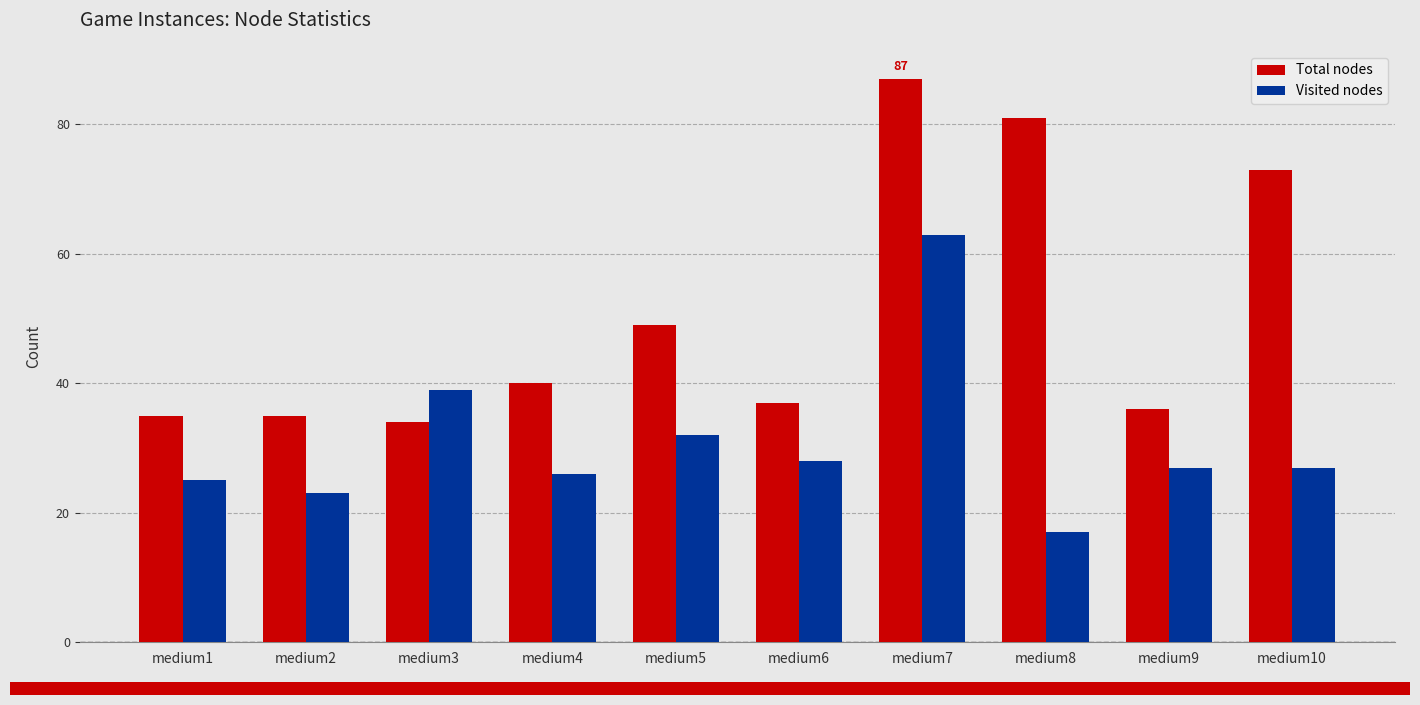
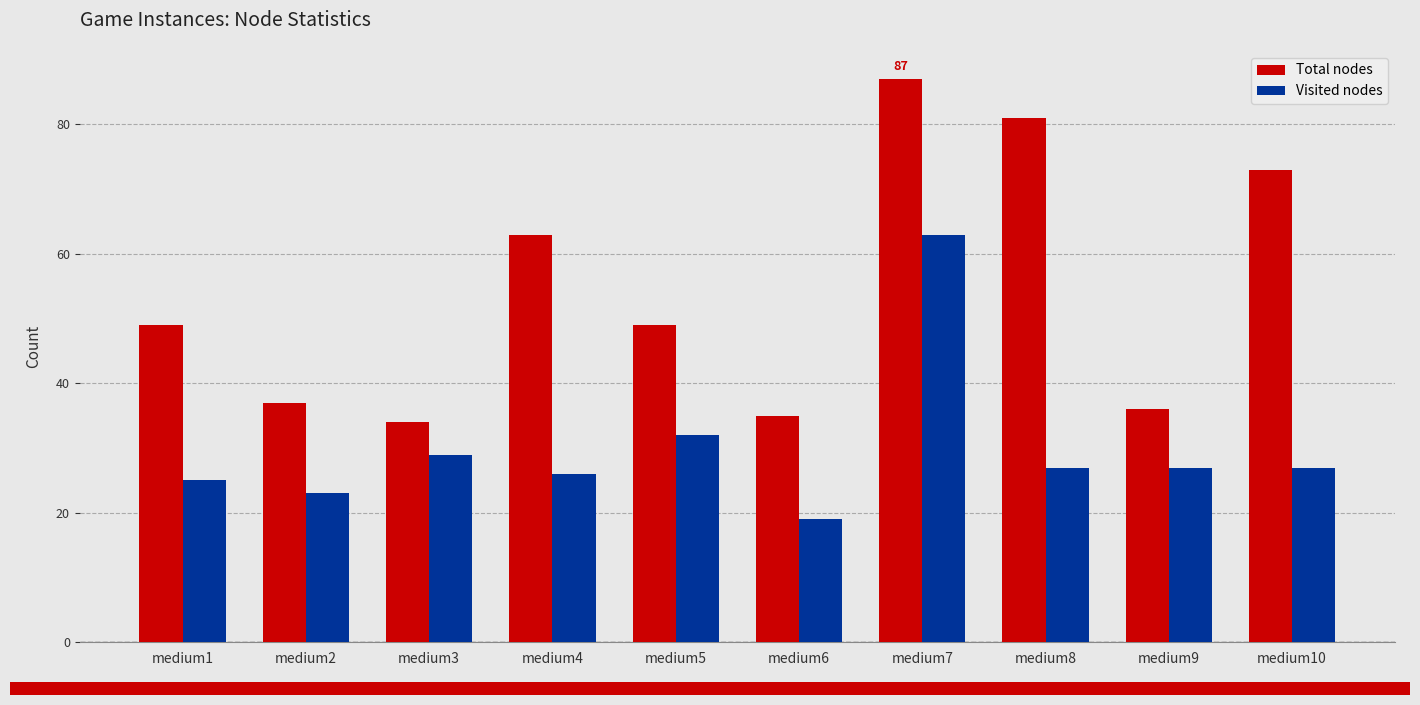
Total nodes, medium1: 35 -> 49
Total nodes, medium2: 35 -> 37
Visited nodes, medium3: 39 -> 29
Total nodes, medium4: 40 -> 63
Total nodes, medium6: 37 -> 35
Visited nodes, medium6: 28 -> 19
Visited nodes, medium8: 17 -> 27
